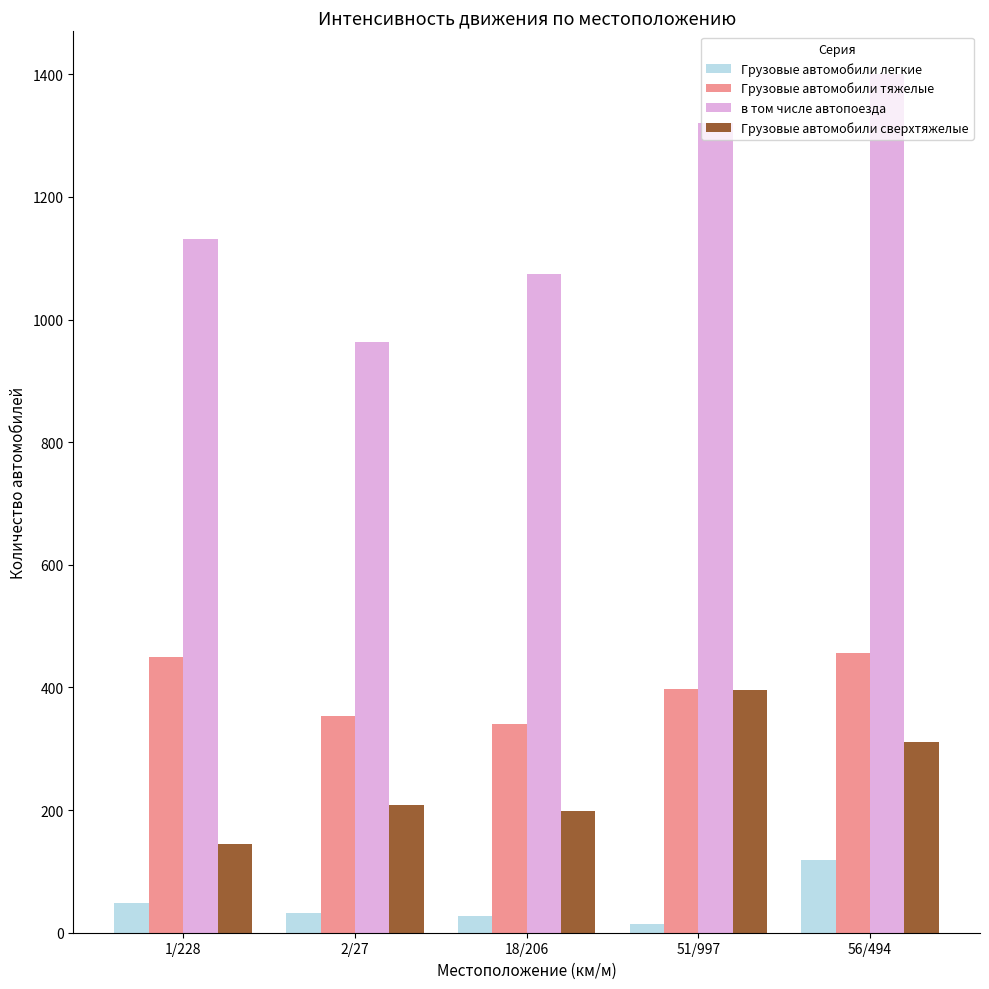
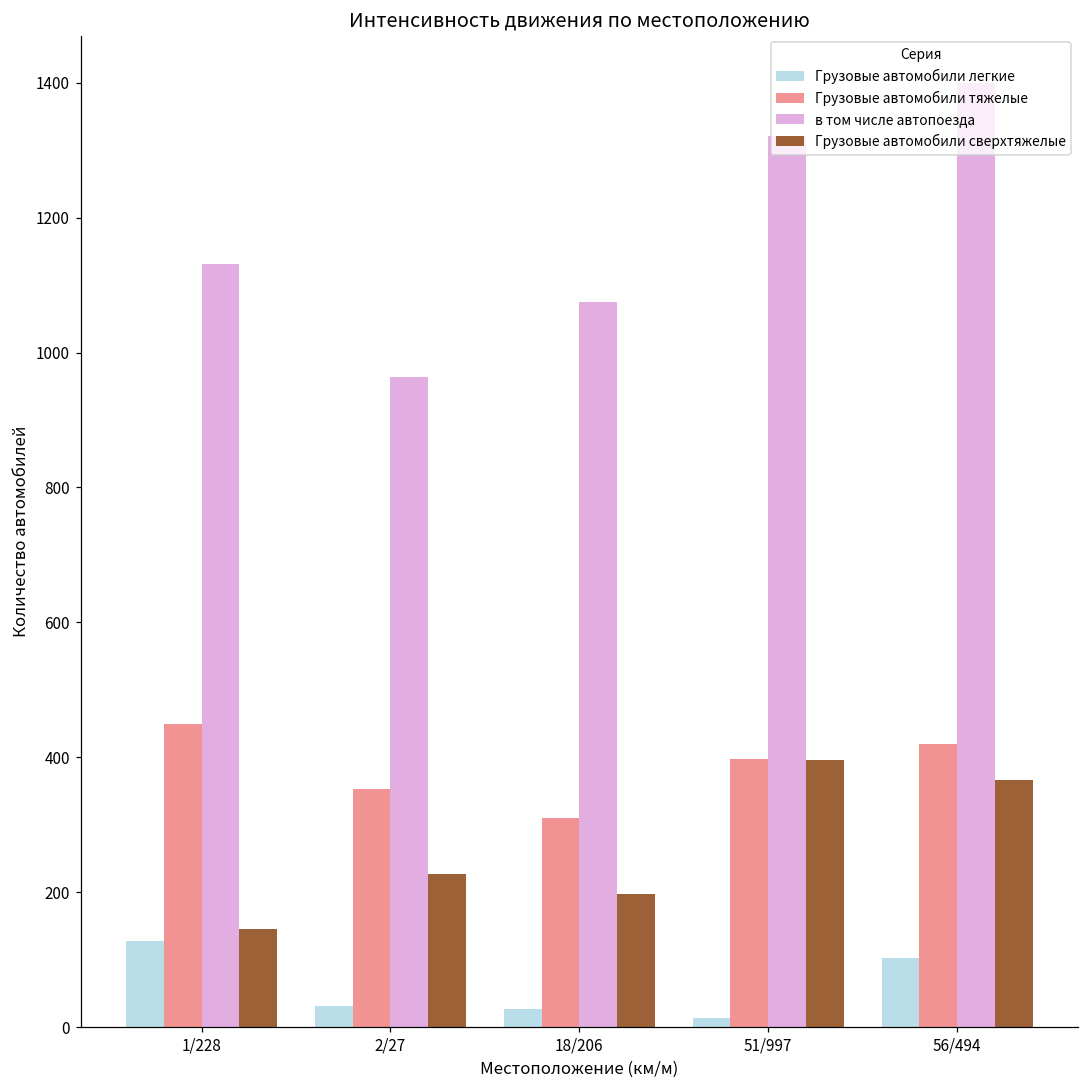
Грузовые автомобили легкие, 1/228: 50 -> 130
Грузовые автомобили сверхтяжелые, 2/27: 210 -> 230
Грузовые автомобили тяжелые, 18/206: 340 -> 310
Грузовые автомобили легкие, 56/494: 120 -> 100
Грузовые автомобили тяжелые, 56/494: 460 -> 420
Грузовые автомобили сверхтяжелые, 56/494: 310 -> 370
